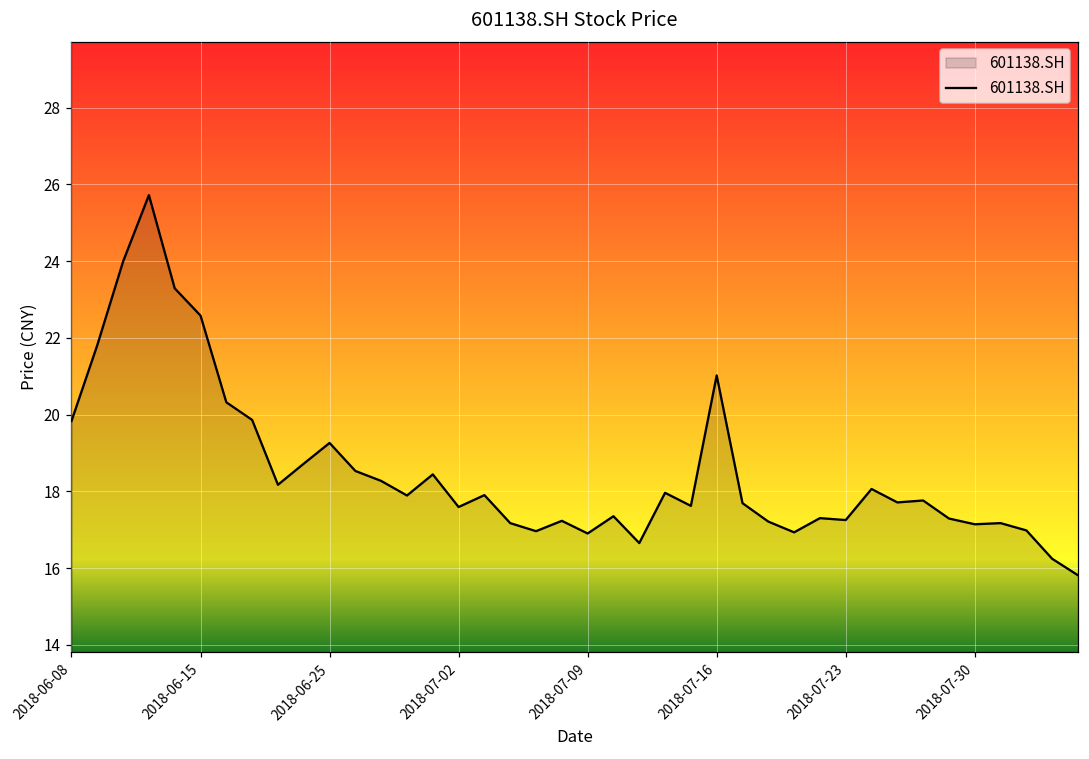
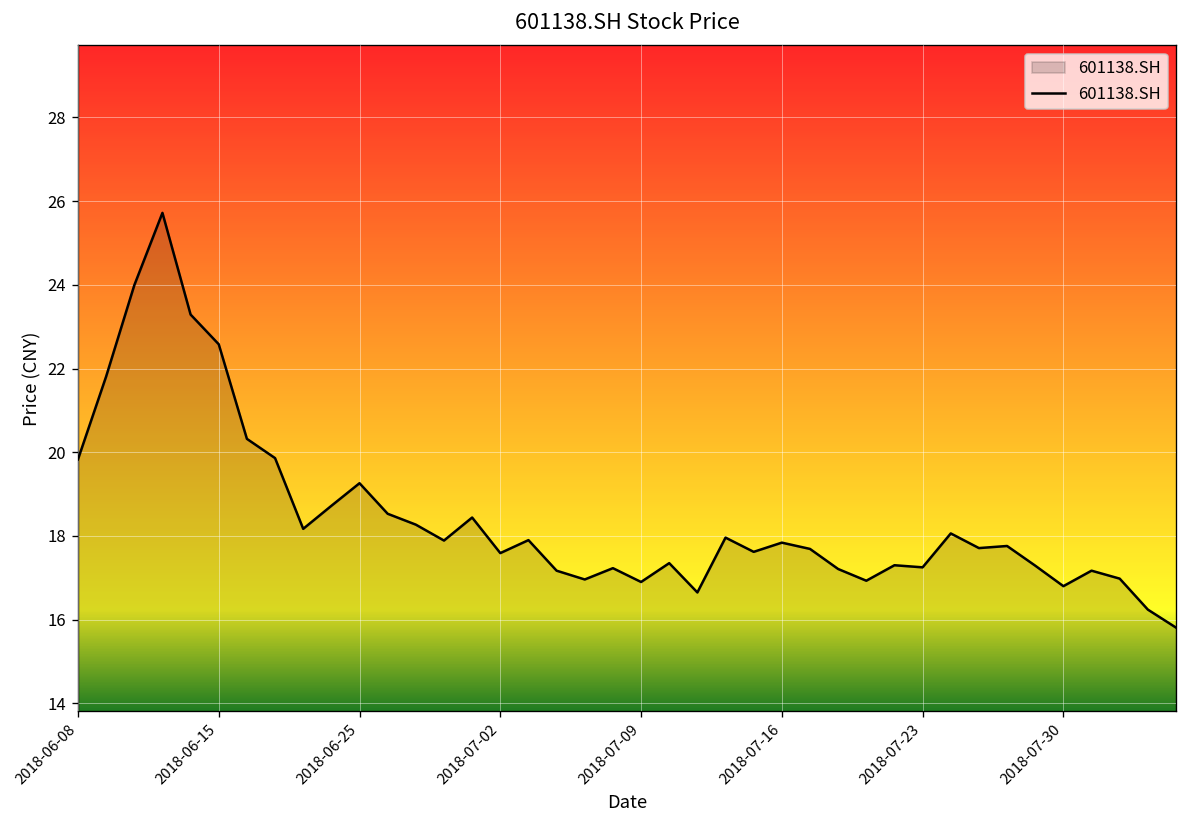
2018-07-16: 21.0 -> 17.8
2018-07-30: 17.1 -> 16.8
